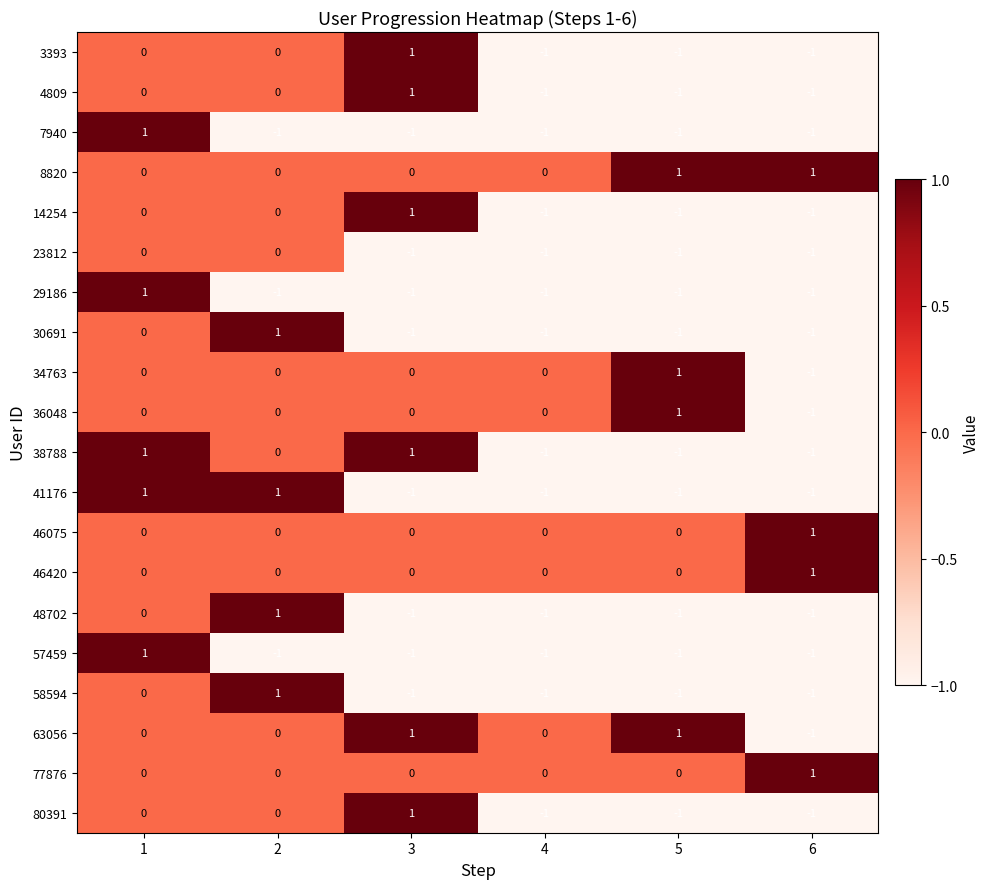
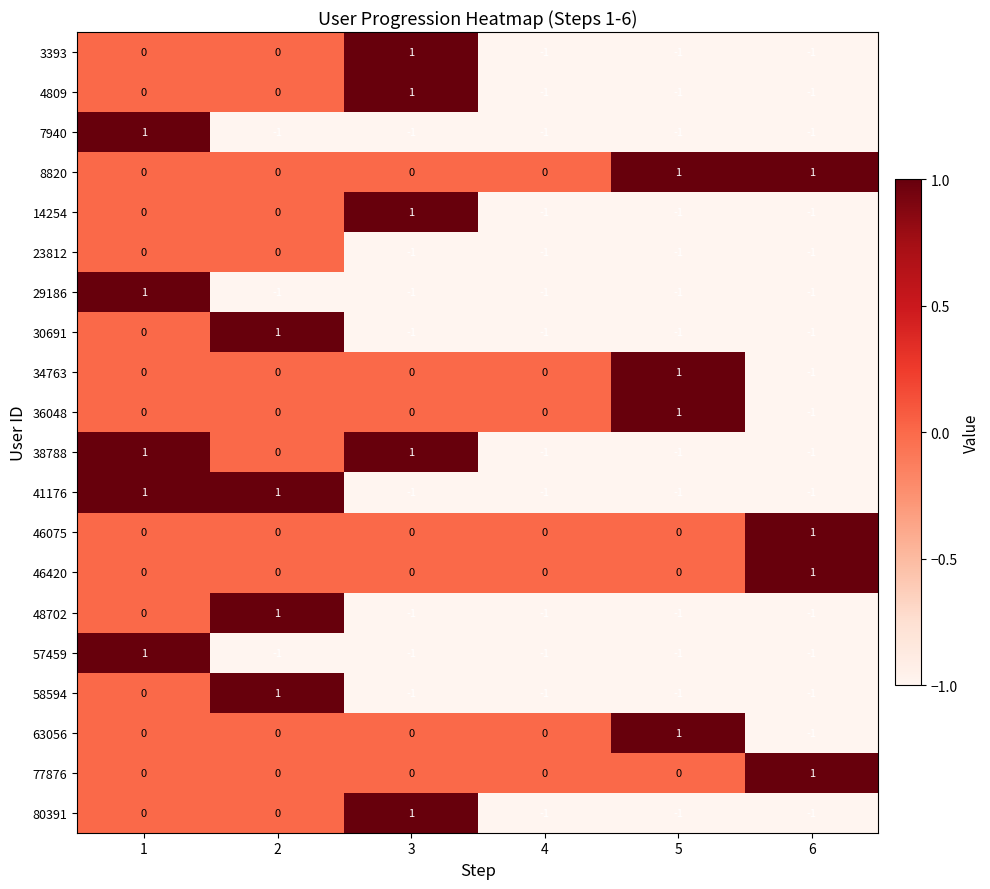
63056, 3: 1 -> 0
